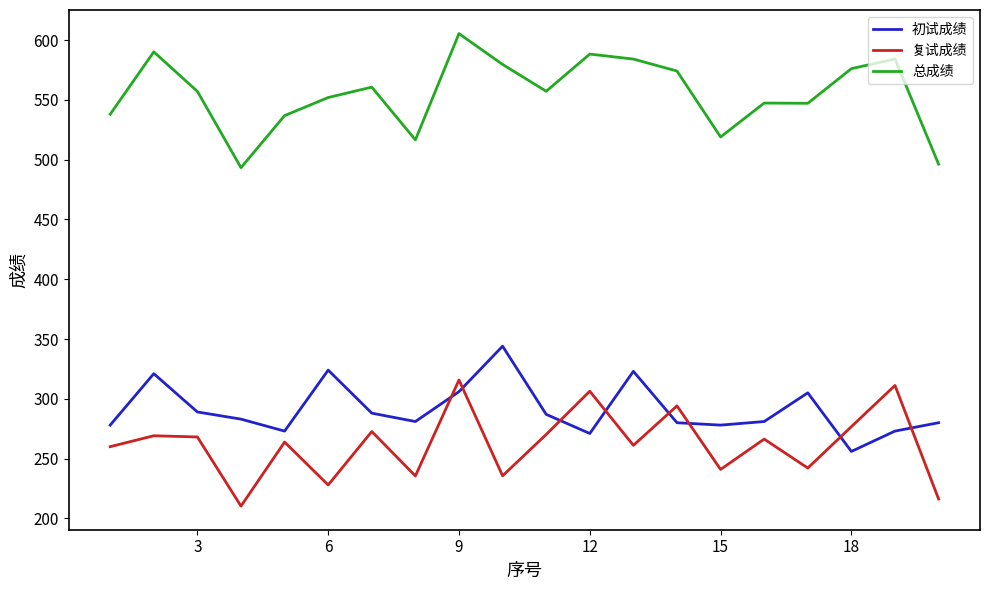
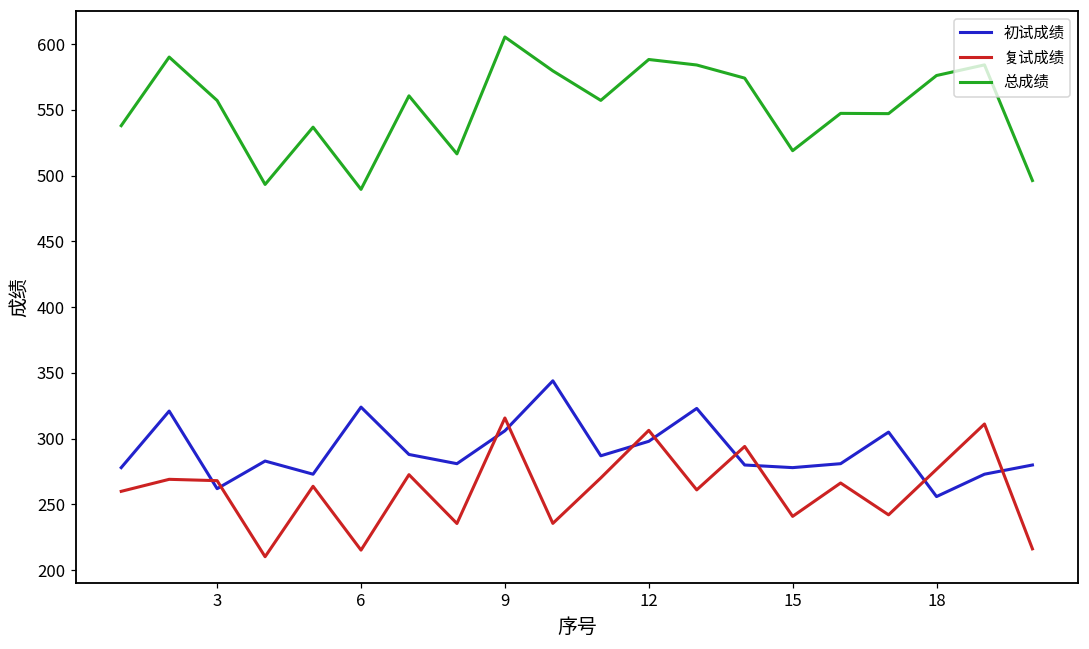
初试成绩, 3: 289 -> 262
复试成绩, 6: 228 -> 215
总成绩, 6: 552 -> 490
初试成绩, 12: 271 -> 298
